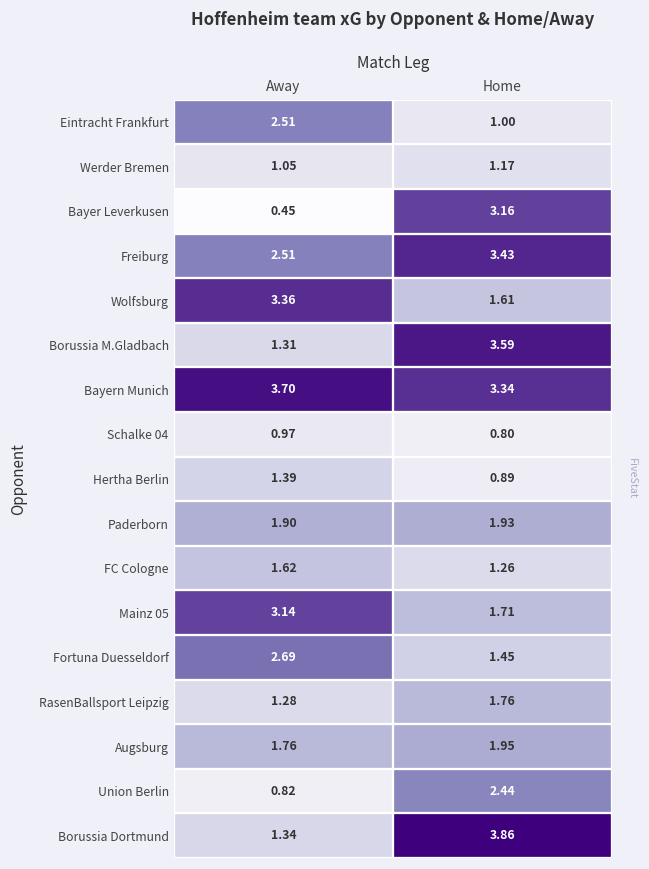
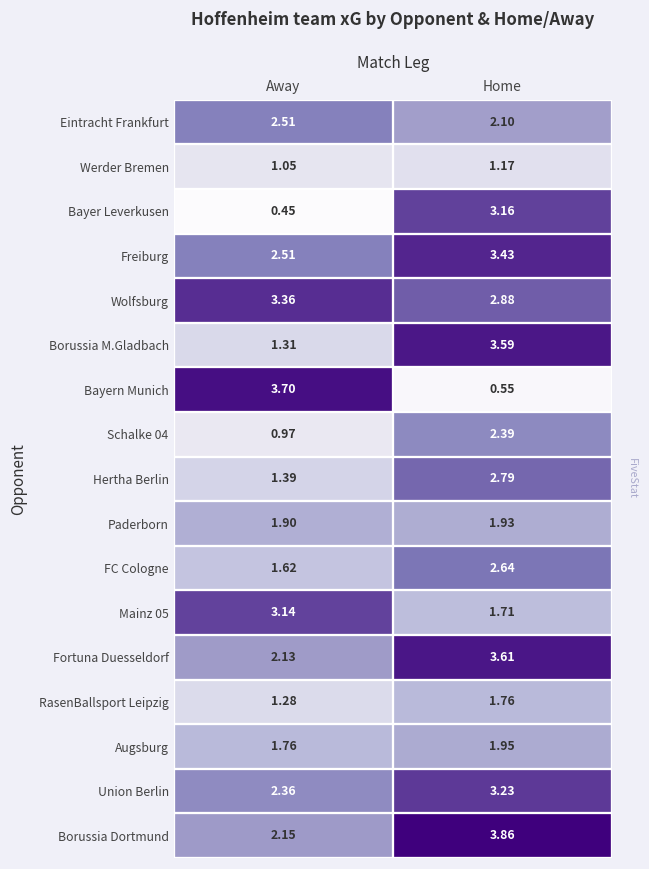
Eintracht Frankfurt, Home: 1.00 -> 2.10
Wolfsburg, Home: 1.61 -> 2.88
Bayern Munich, Home: 3.34 -> 0.55
Schalke 04, Home: 0.80 -> 2.39
Hertha Berlin, Home: 0.89 -> 2.79
FC Cologne, Home: 1.26 -> 2.64
Fortuna Duesseldorf, Away: 2.69 -> 2.13
Fortuna Duesseldorf, Home: 1.45 -> 3.61
Union Berlin, Away: 0.82 -> 2.36
Union Berlin, Home: 2.44 -> 3.23
Borussia Dortmund, Away: 1.34 -> 2.15
